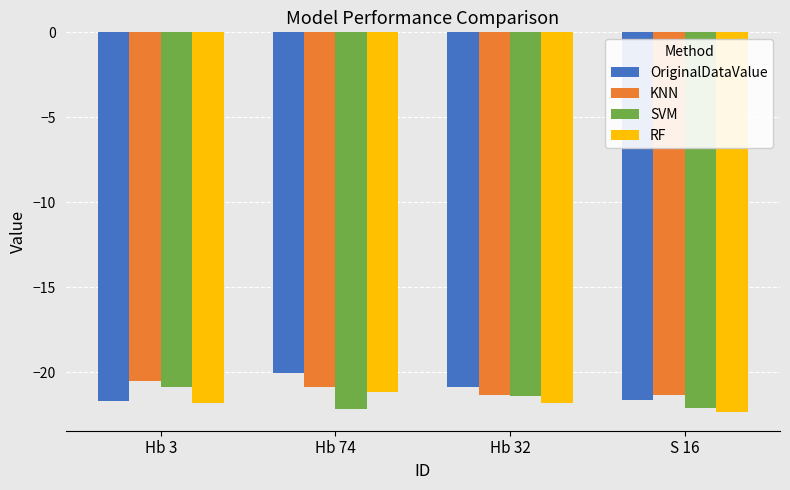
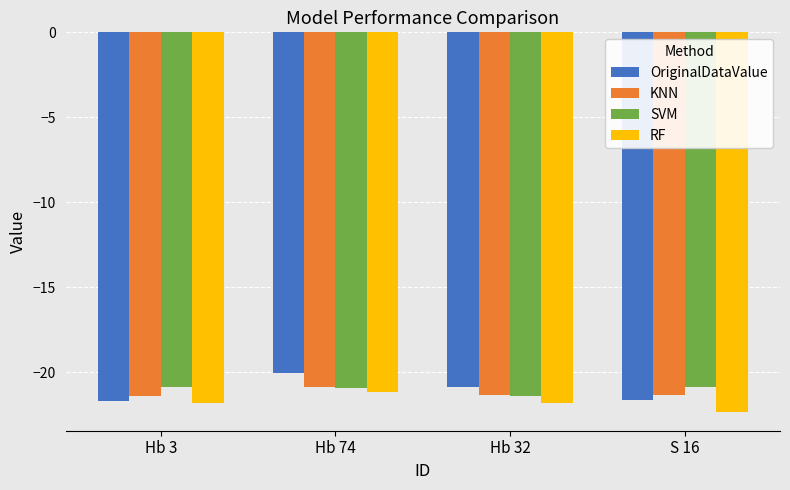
KNN, Hb 3: -20.5 -> -21.4
SVM, Hb 74: -22.1 -> -20.9
SVM, S 16: -22.1 -> -20.9
